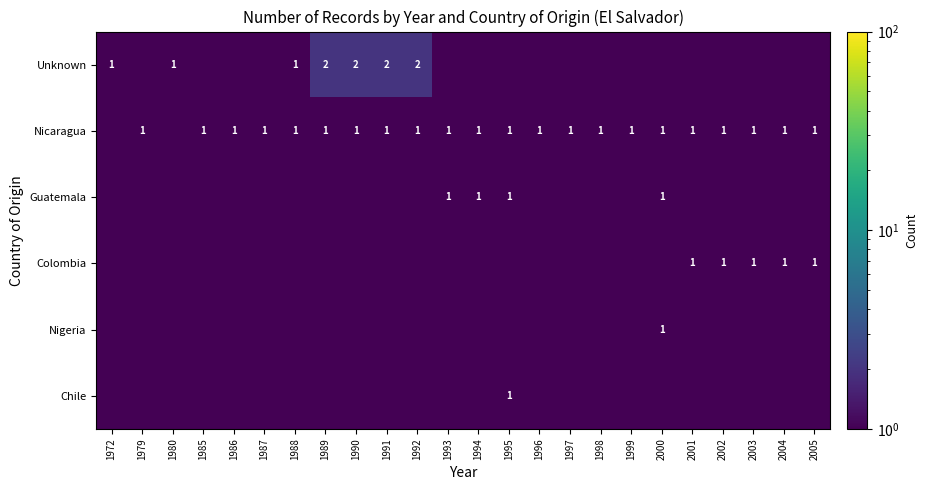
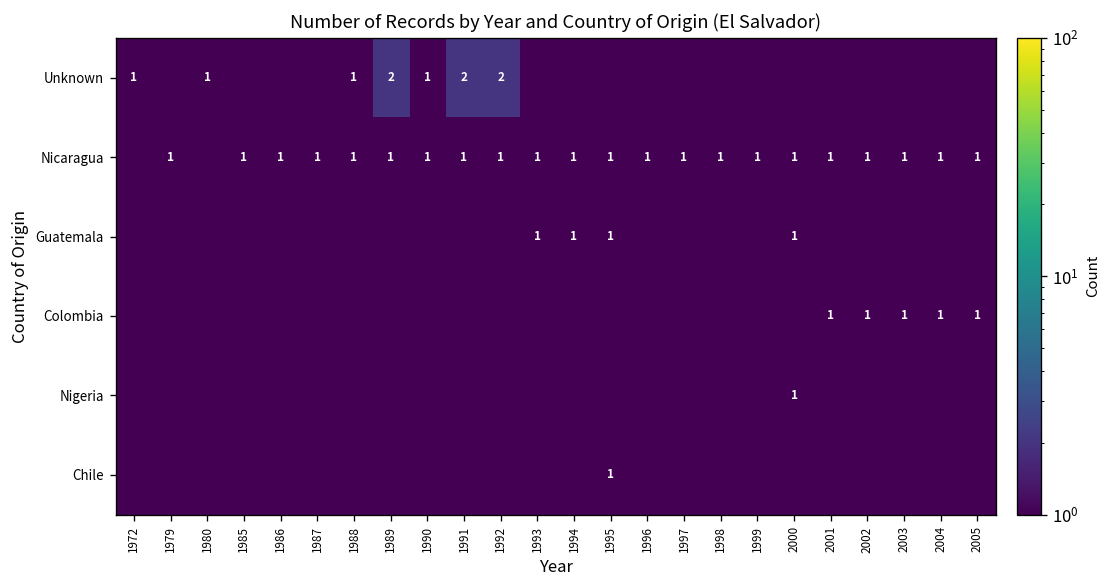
Unknown, 1990: 2 -> 1
